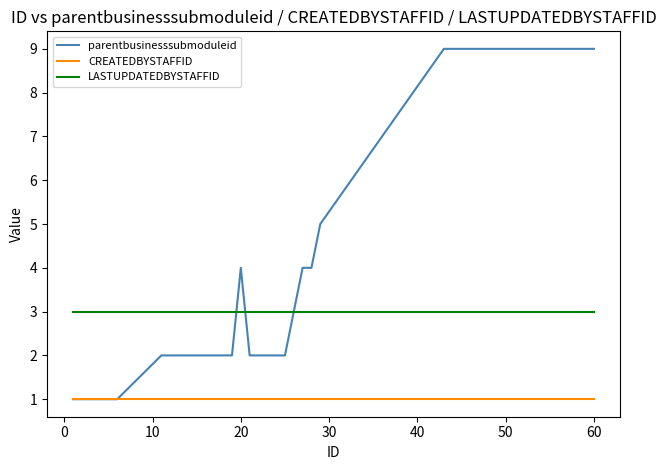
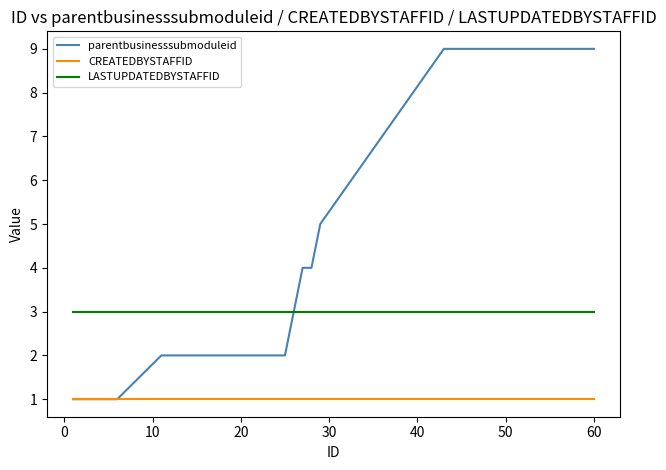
parentbusinesssubmoduleid, 20: 4 -> 2
